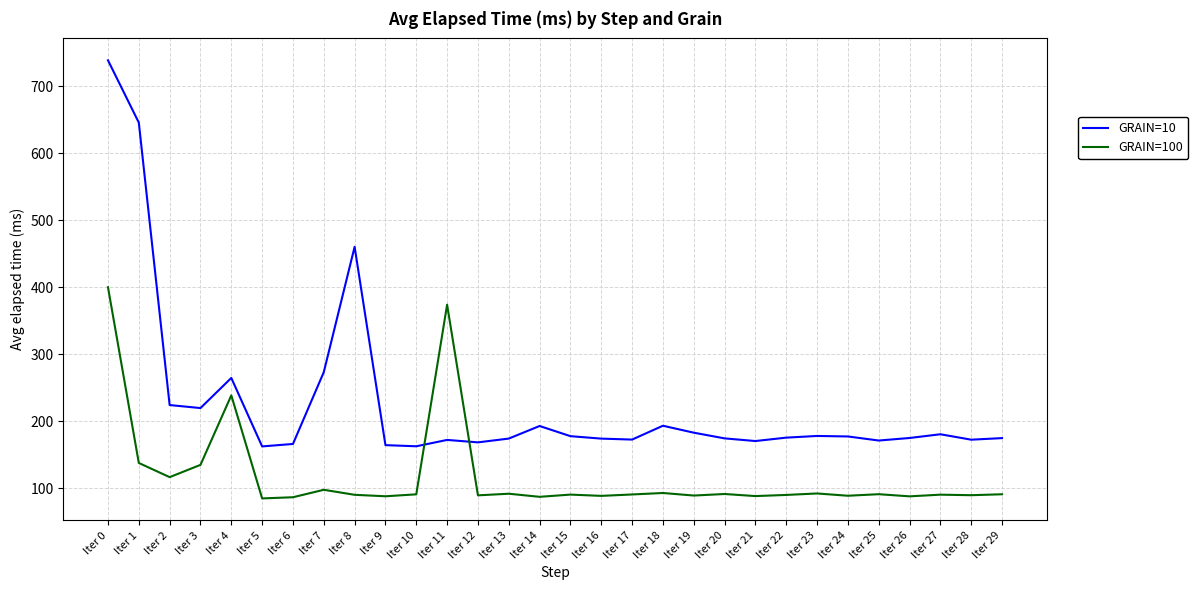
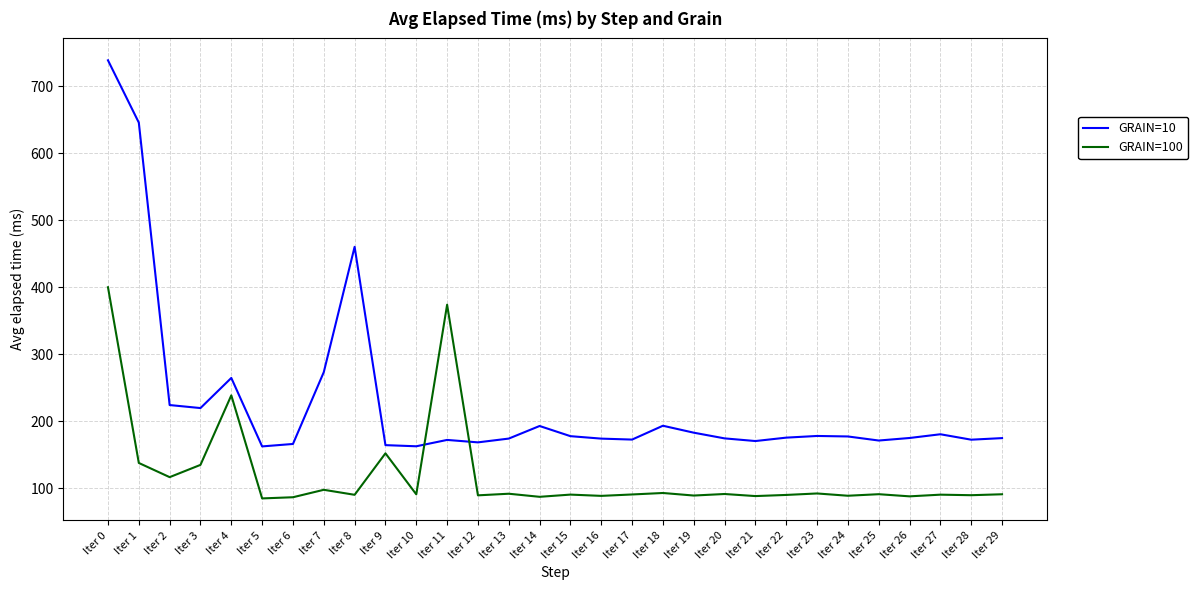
GRAIN=100, Iter 9: 90 -> 150
